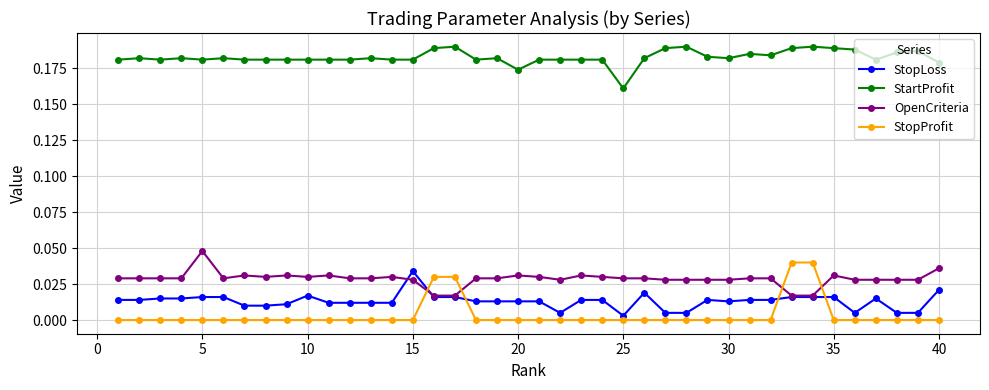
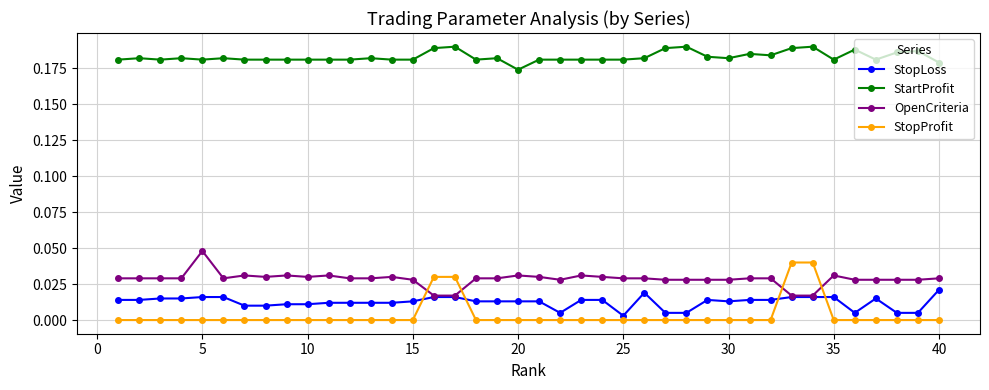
StopLoss, 10: 0.017 -> 0.011
StopLoss, 15: 0.034 -> 0.013
StartProfit, 25: 0.161 -> 0.181
StartProfit, 35: 0.189 -> 0.181
OpenCriteria, 40: 0.036 -> 0.029
